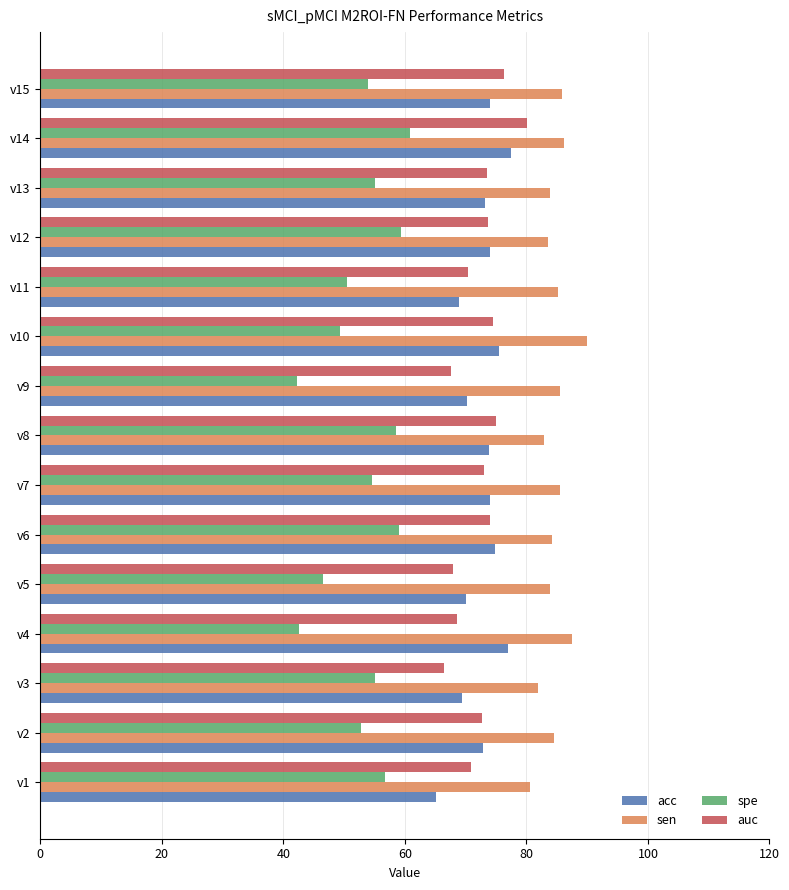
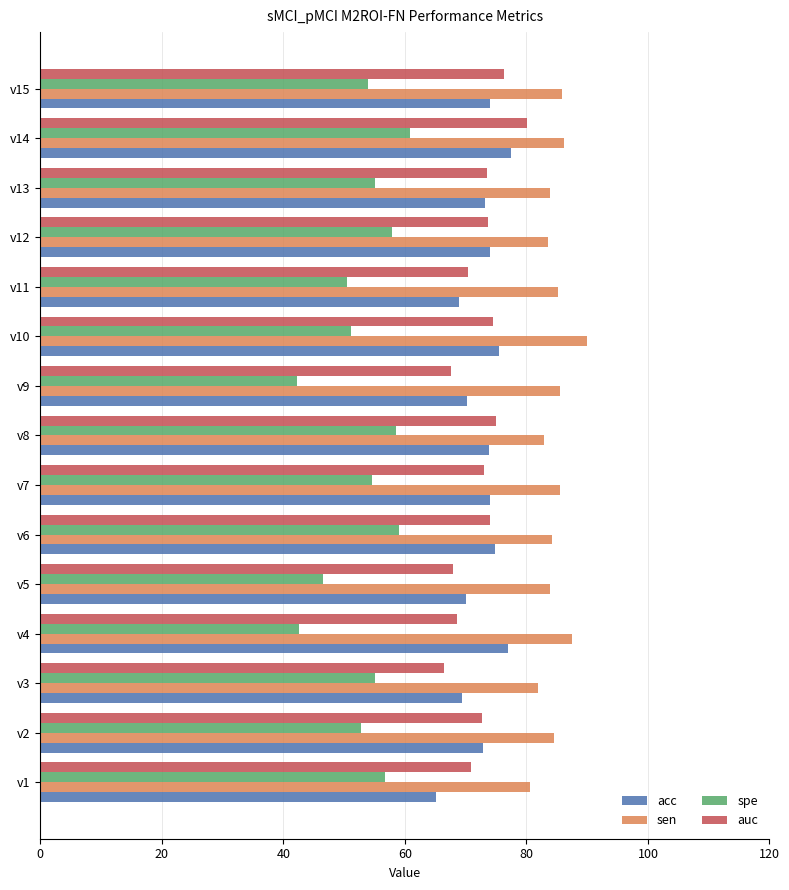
spe, v12: 59 -> 58
spe, v10: 49 -> 51
